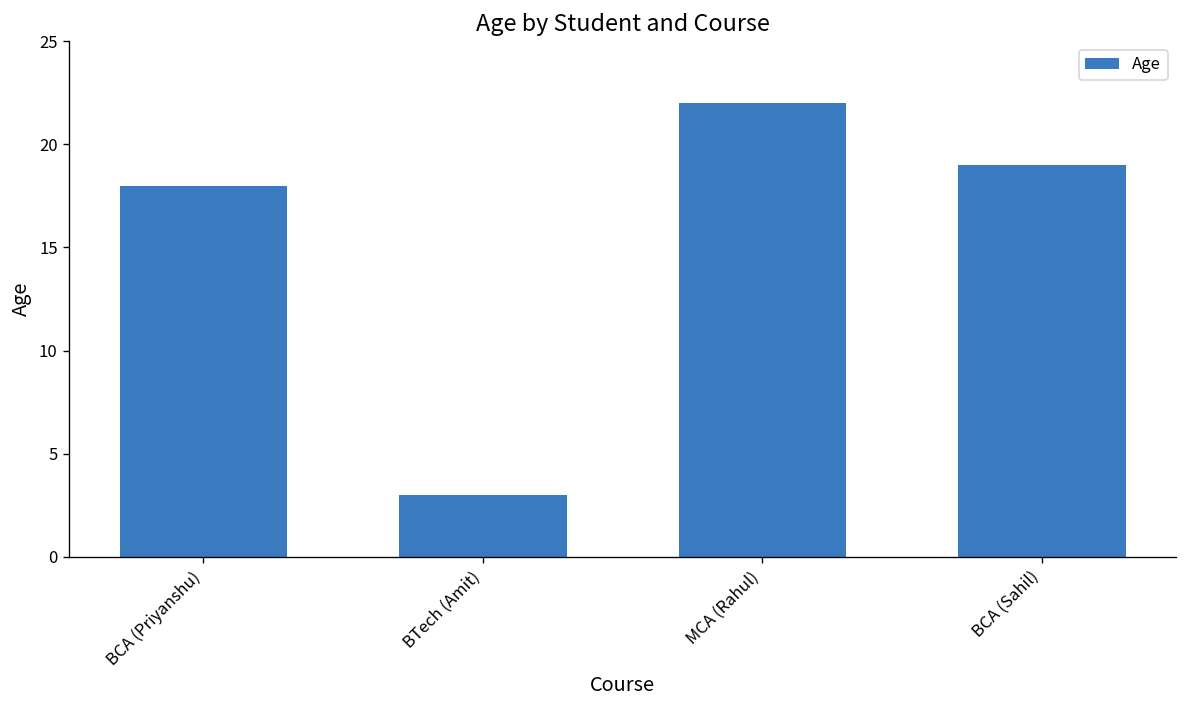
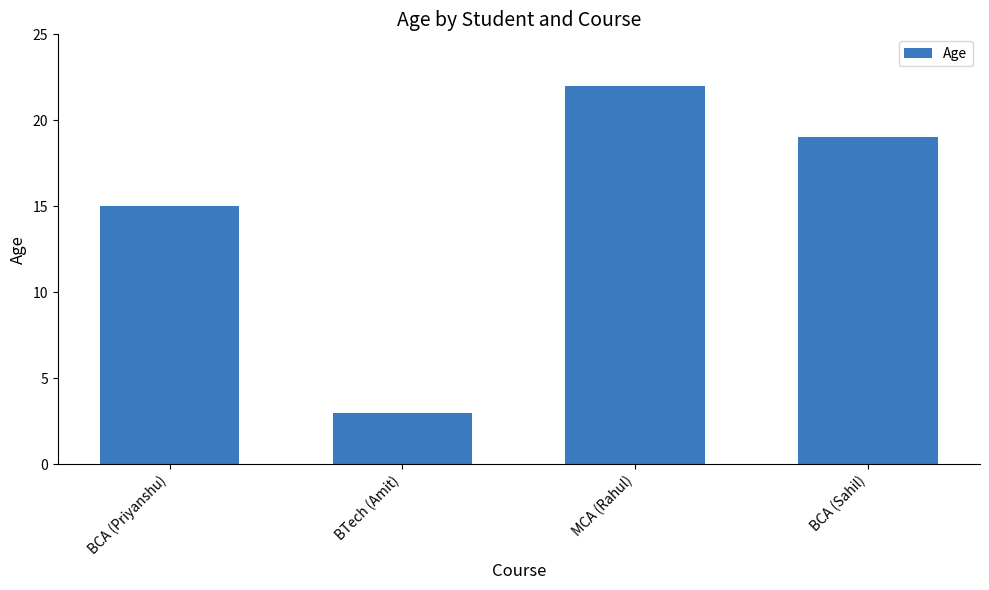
BCA (Priyanshu): 18 -> 15
